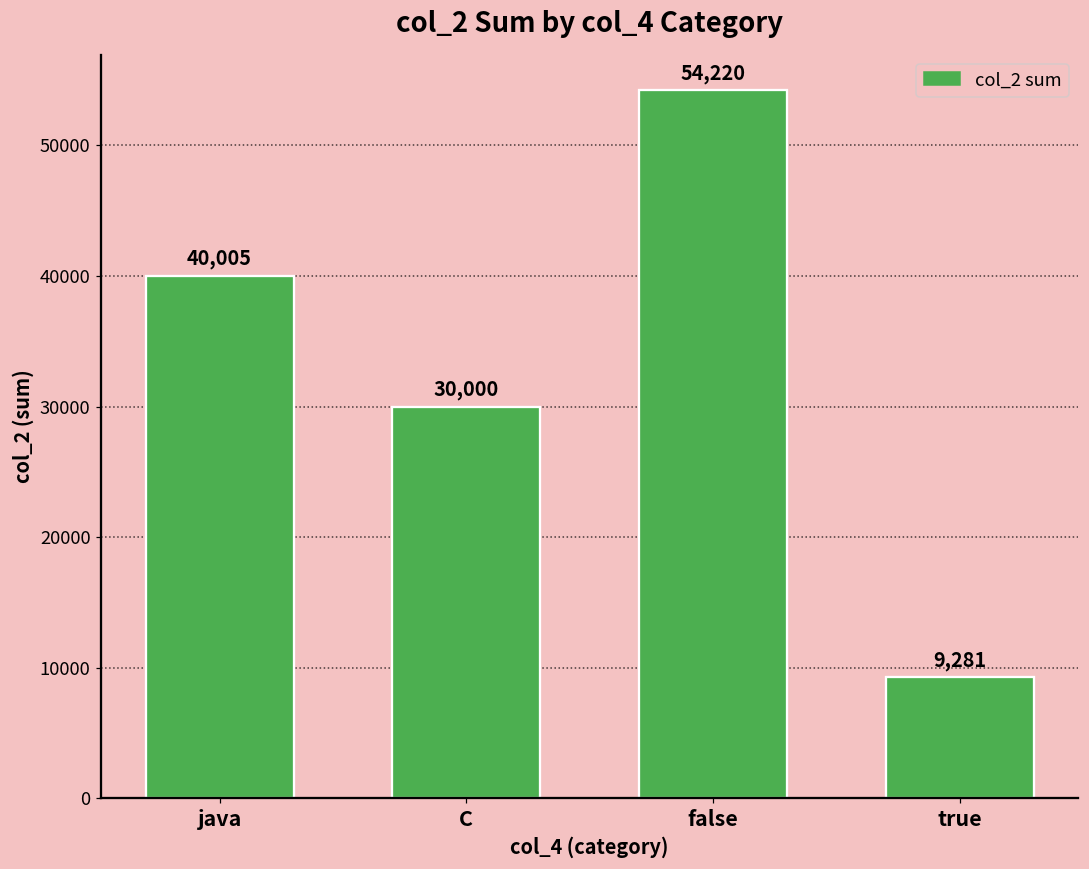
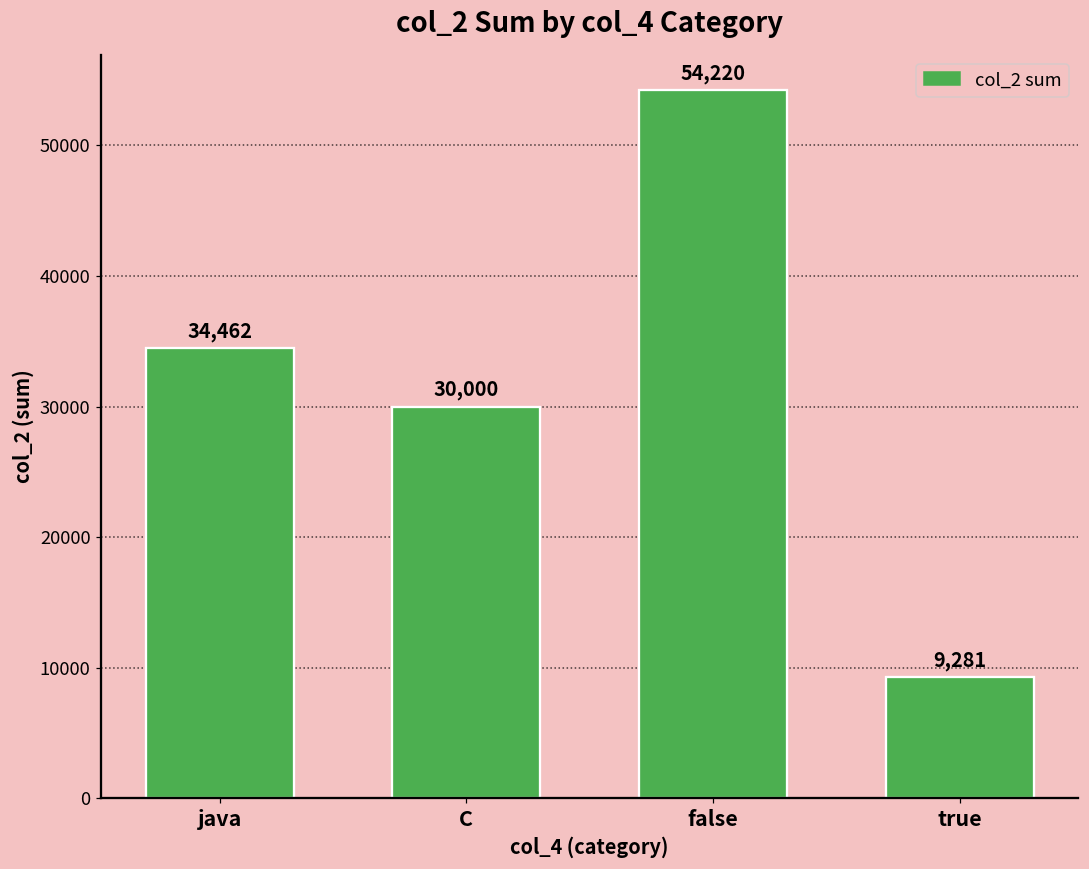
java: 40,005 -> 34,462
